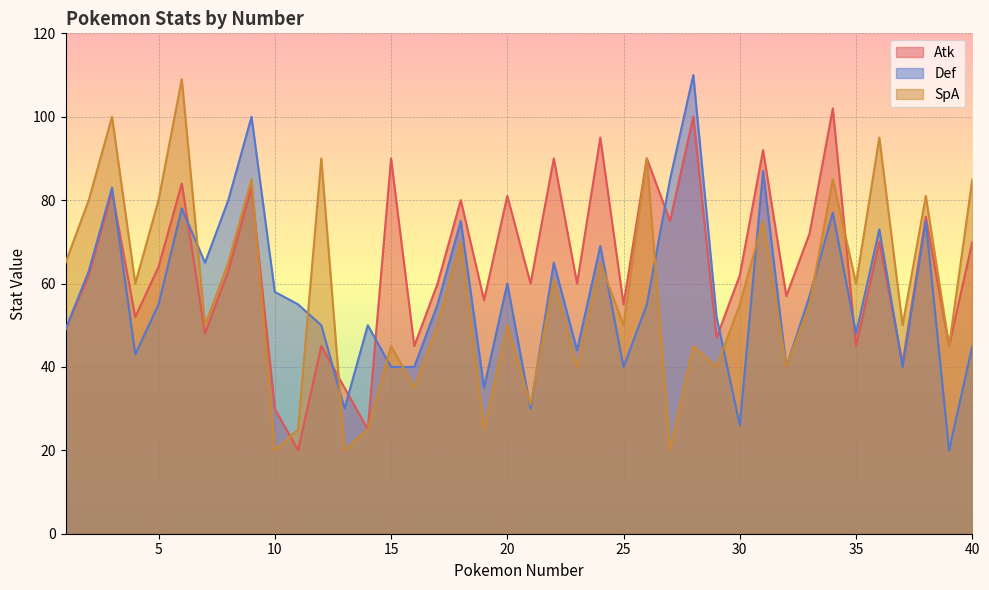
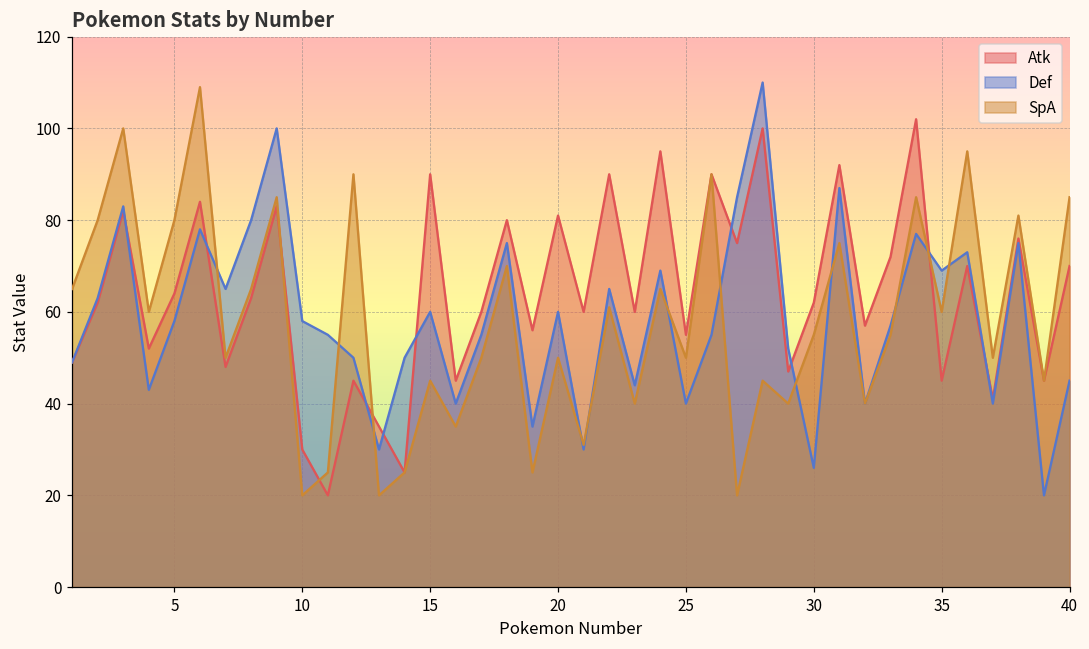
Def, 5: 55 -> 58
Def, 15: 40 -> 60
Def, 35: 48 -> 69
